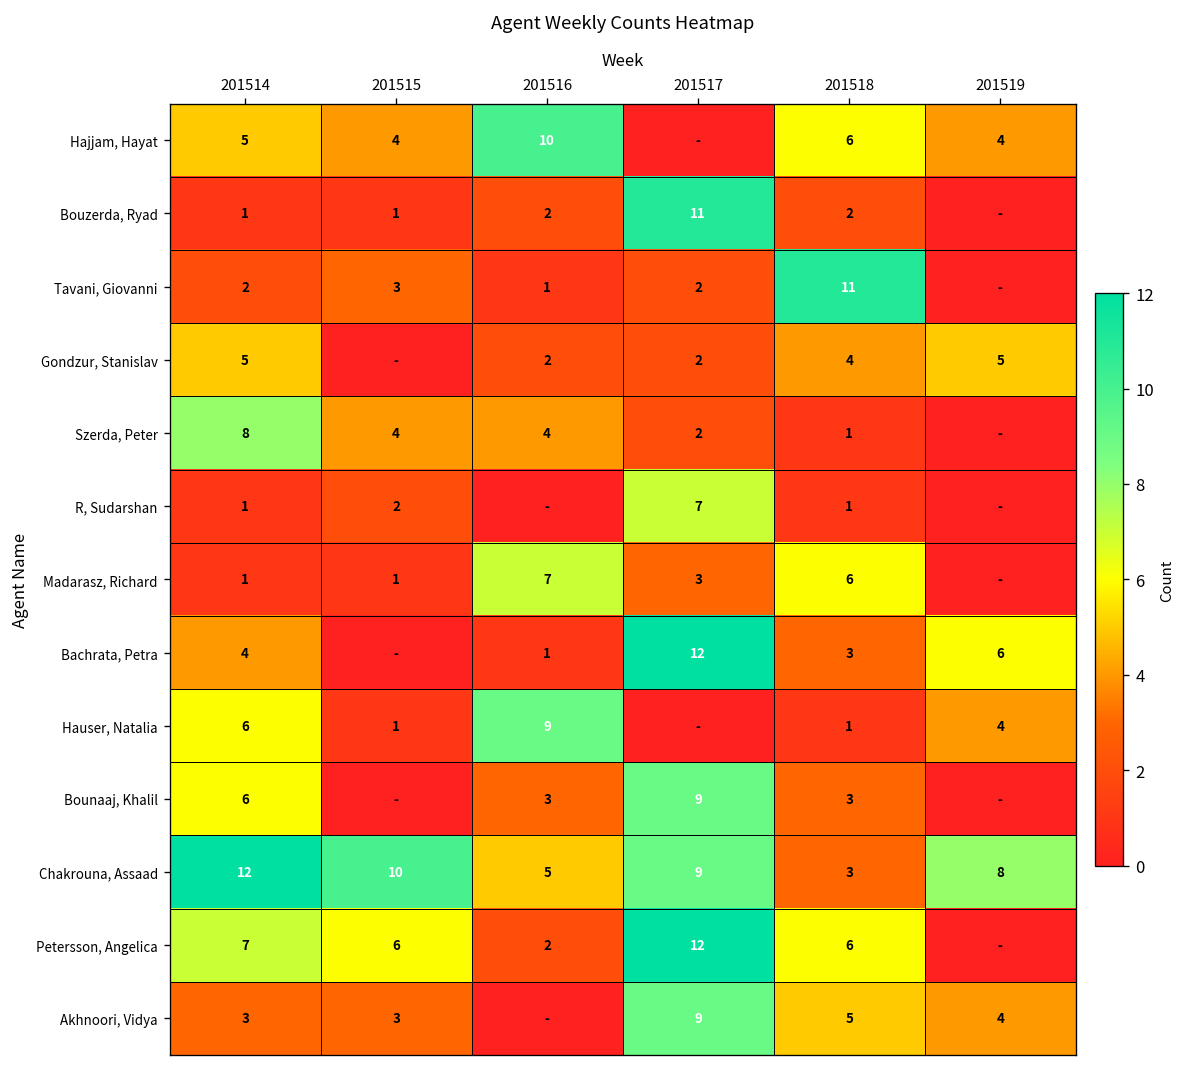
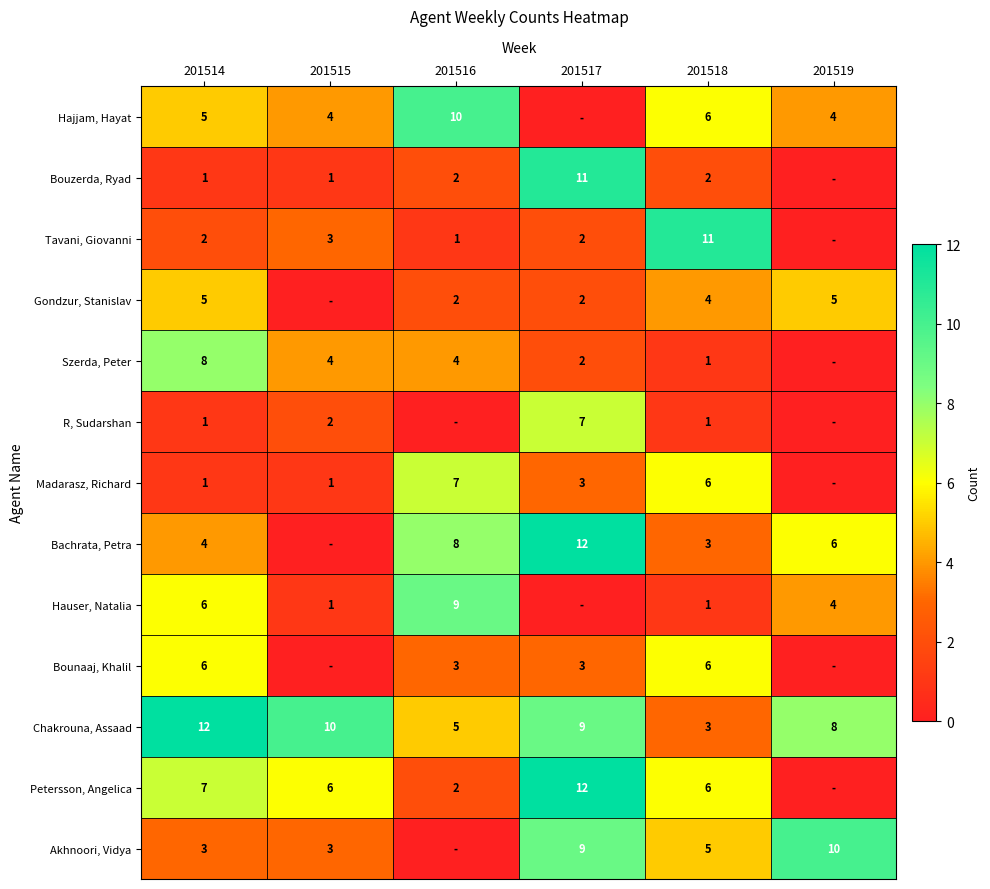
Bachrata, Petra, 201516: 1 -> 8
Bounaaj, Khalil, 201517: 9 -> 3
Bounaaj, Khalil, 201518: 3 -> 6
Akhnoori, Vidya, 201519: 4 -> 10
